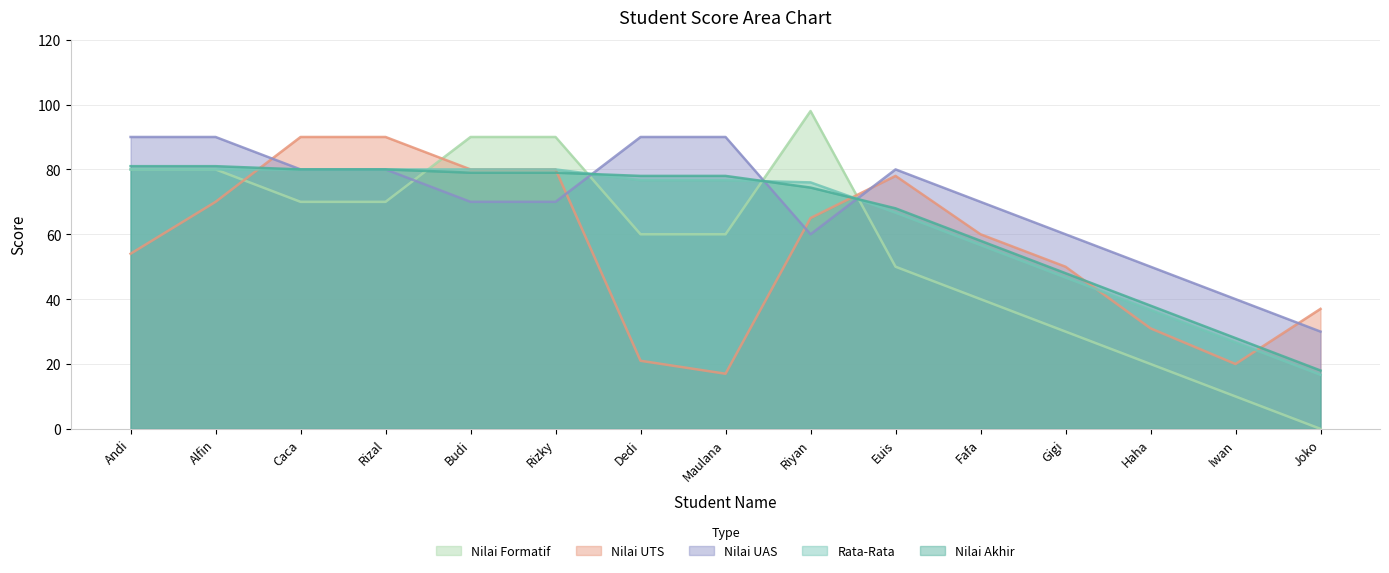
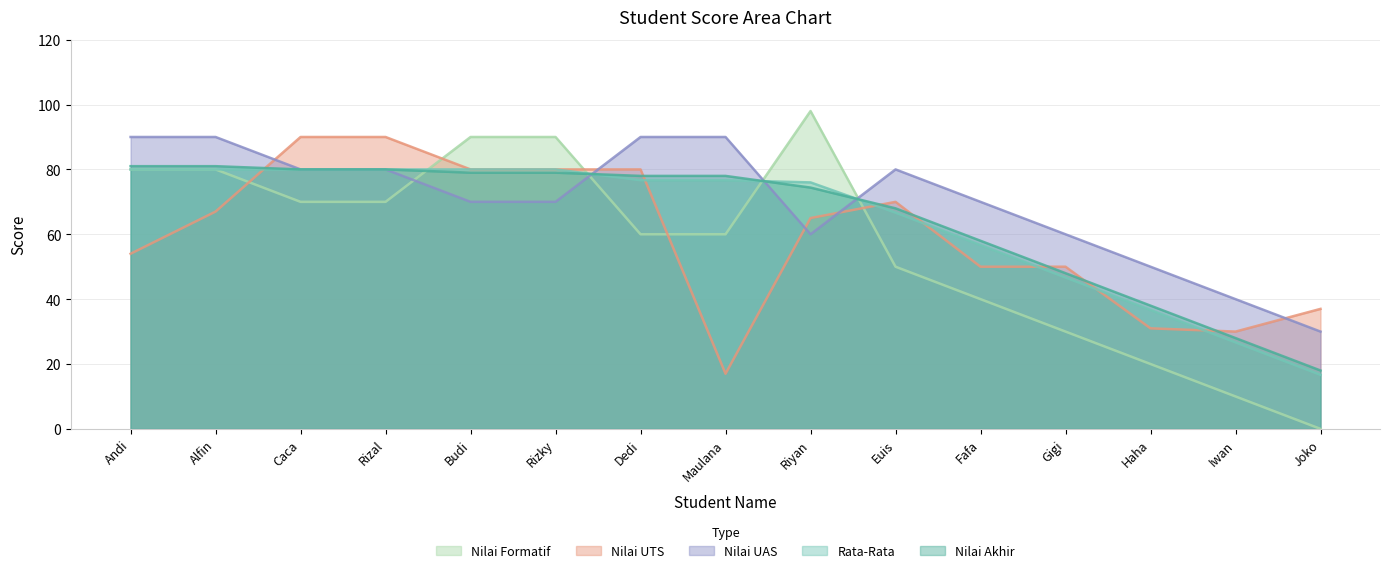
Nilai UTS, Alfin: 70 -> 67
Nilai UTS, Dedi: 21 -> 80
Nilai UTS, Euis: 78 -> 70
Nilai UTS, Fafa: 60 -> 50
Nilai UTS, Iwan: 20 -> 30
